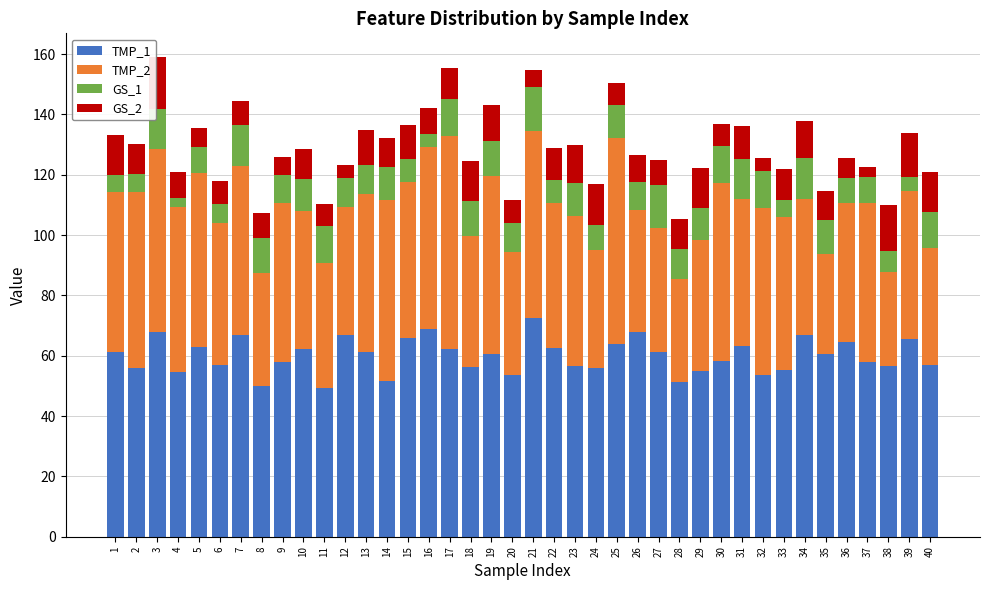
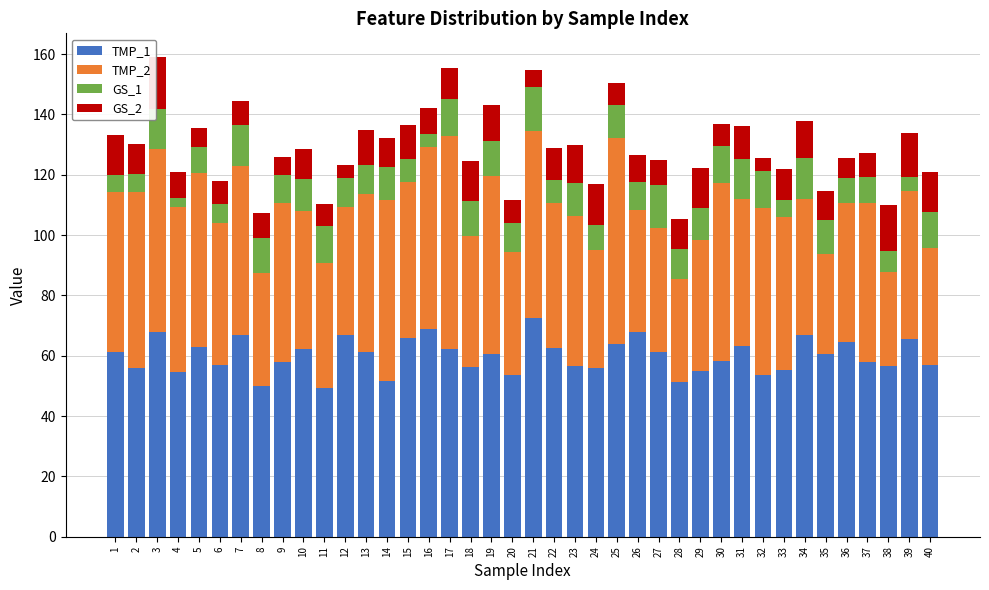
GS_2, 37: 4 -> 8
